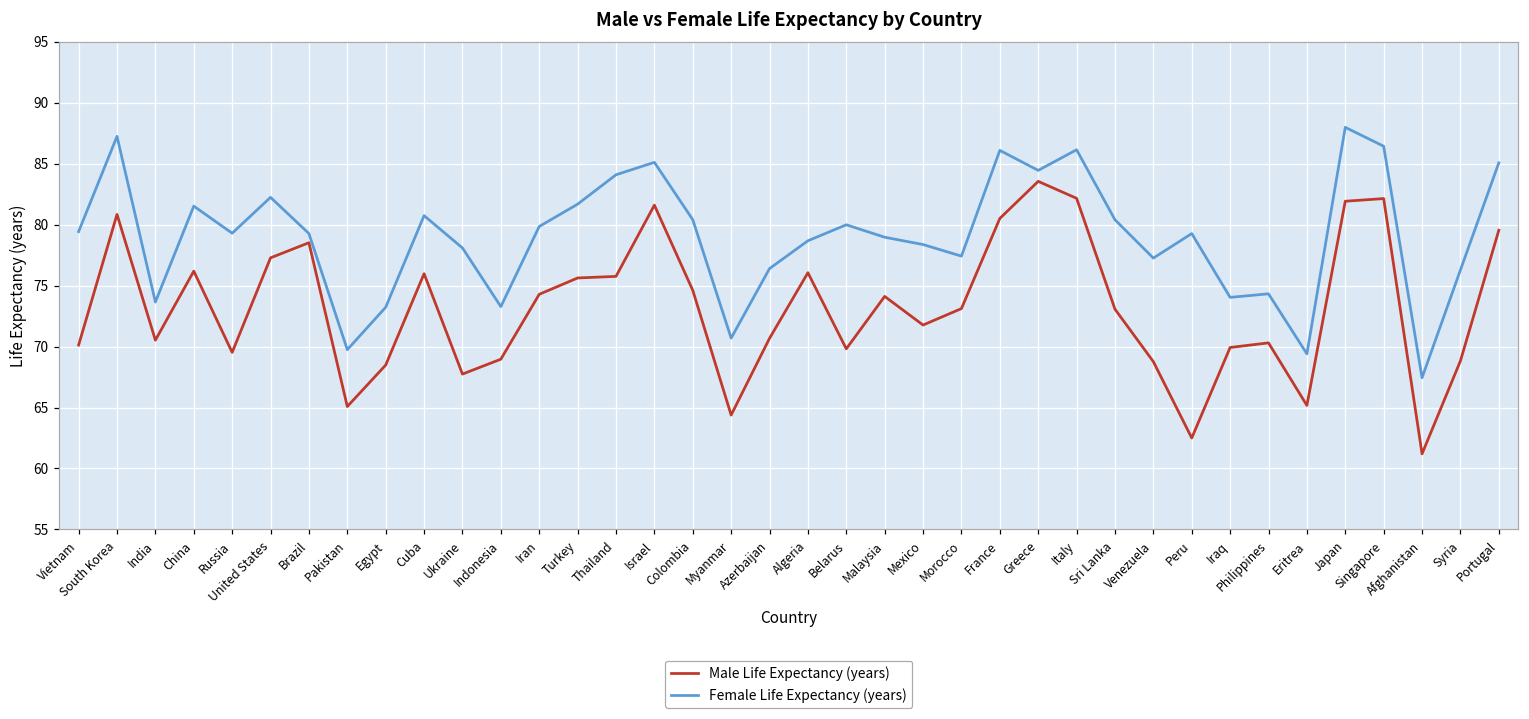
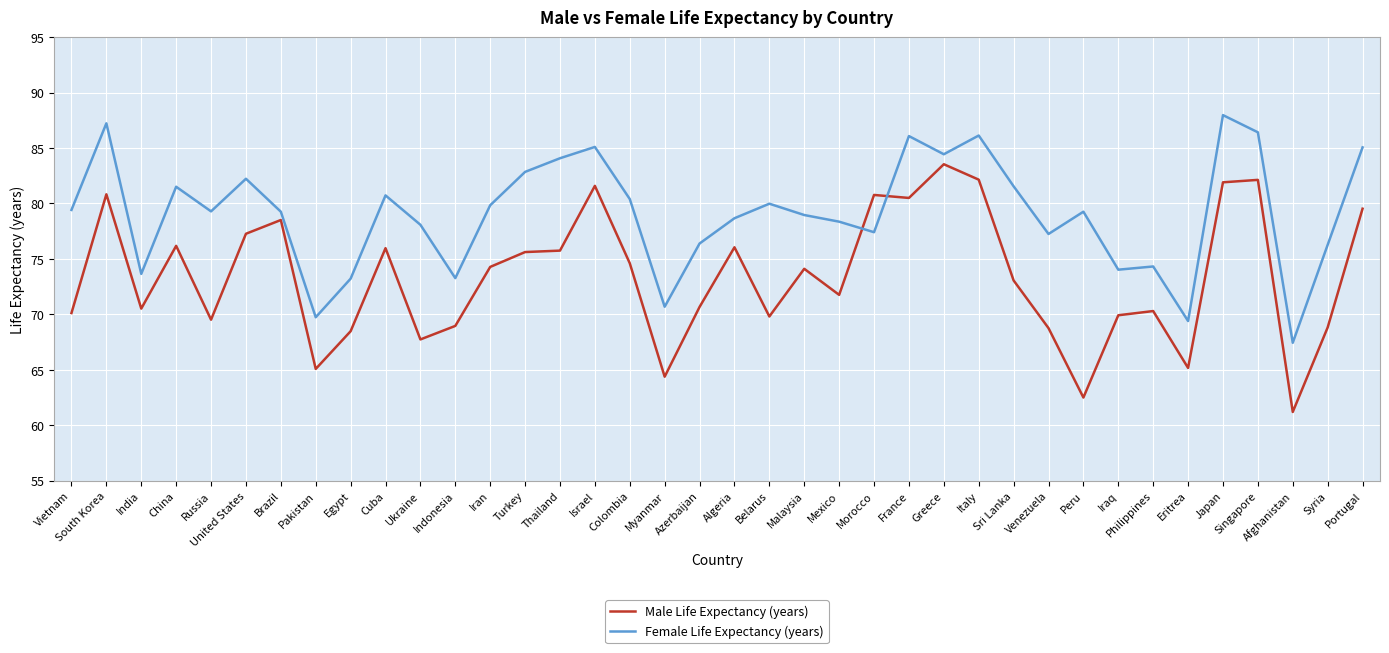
Female Life Expectancy (years), Turkey: 81.7 -> 82.9
Male Life Expectancy (years), Morocco: 73.1 -> 80.8
Female Life Expectancy (years), Sri Lanka: 80.4 -> 81.6
